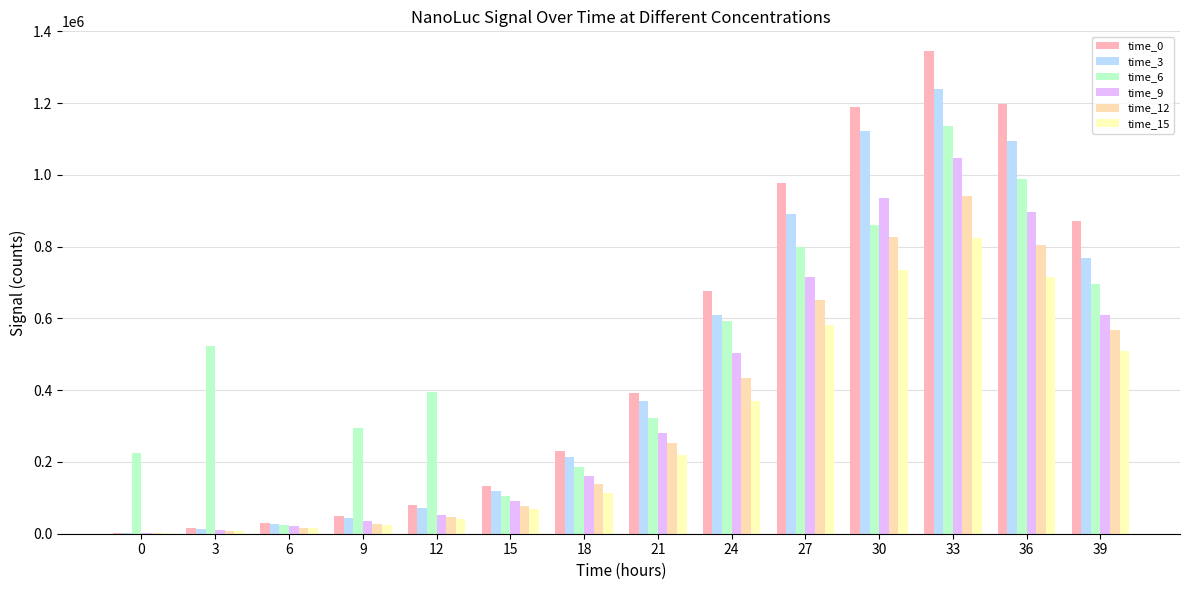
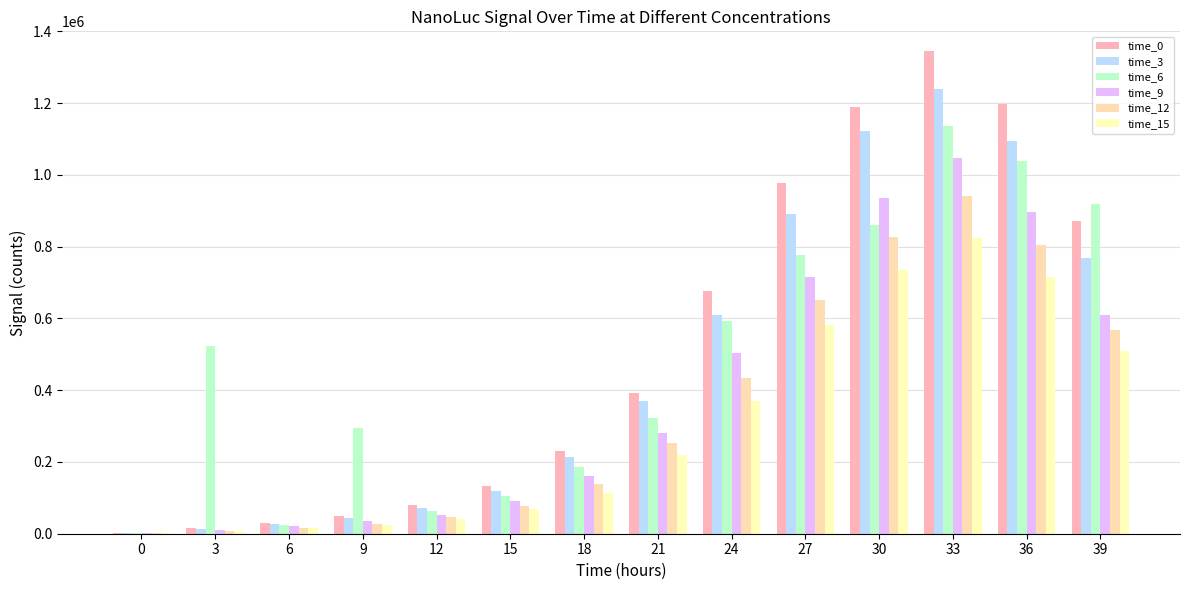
time_6, 0: 220000 -> 0
time_6, 12: 400000 -> 60000
time_6, 27: 800000 -> 780000
time_6, 36: 990000 -> 1040000
time_6, 39: 700000 -> 920000
